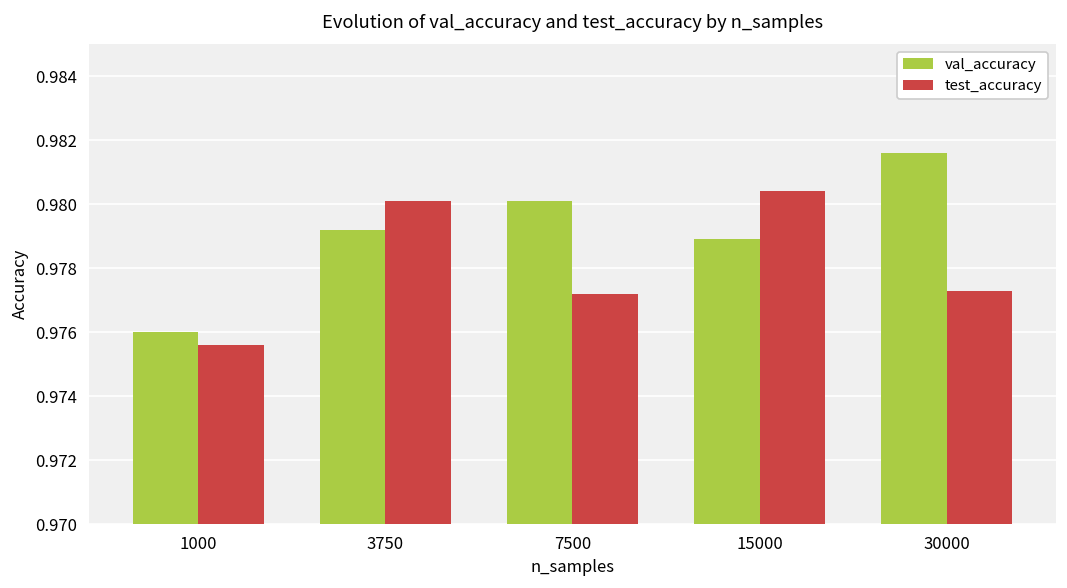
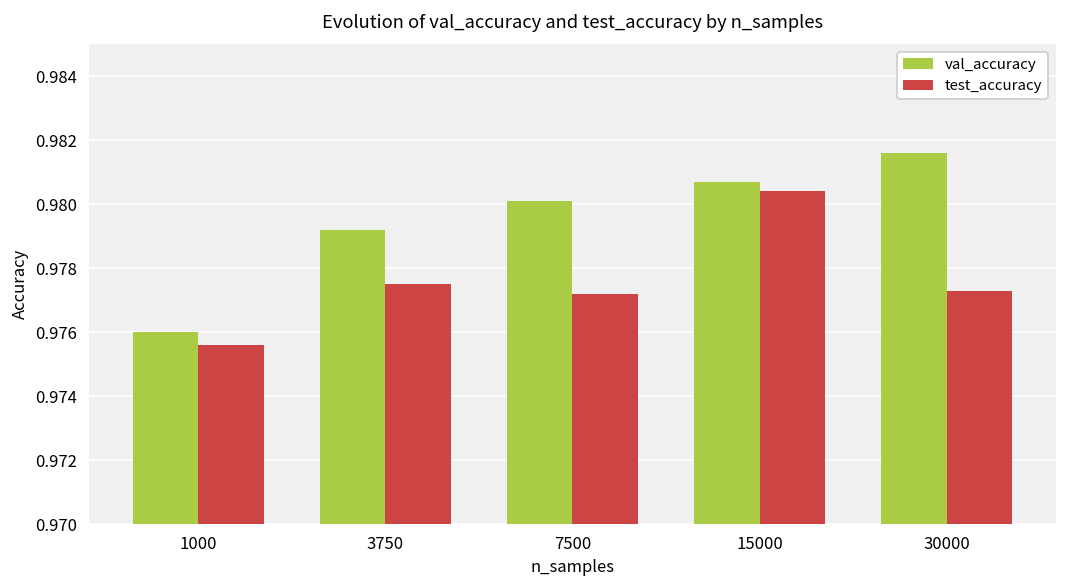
test_accuracy, 3750: 0.9801 -> 0.9775
val_accuracy, 15000: 0.9789 -> 0.9807
